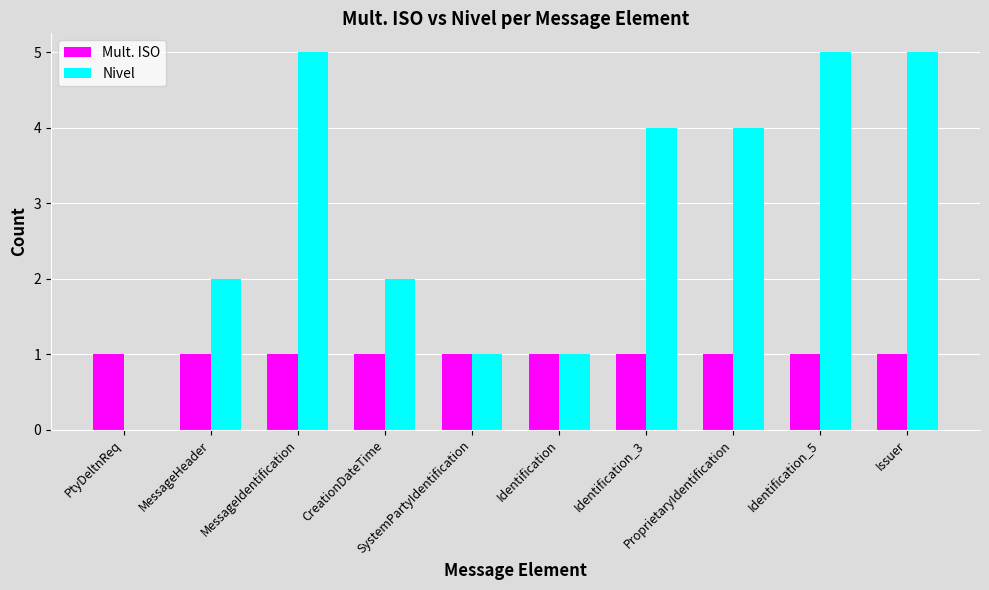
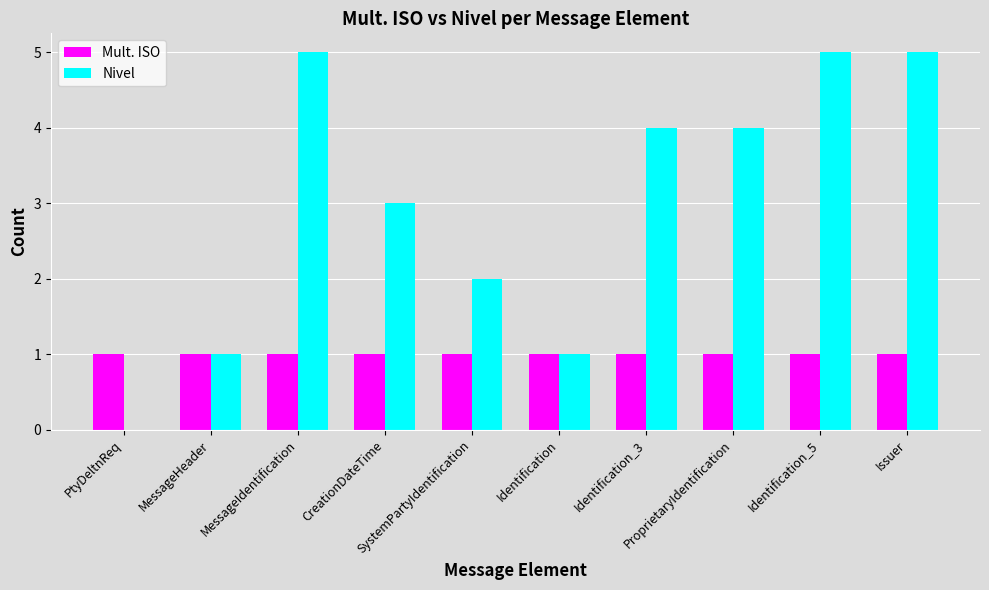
Nivel, MessageHeader: 2 -> 1
Nivel, CreationDateTime: 2 -> 3
Nivel, SystemPartyIdentification: 1 -> 2
